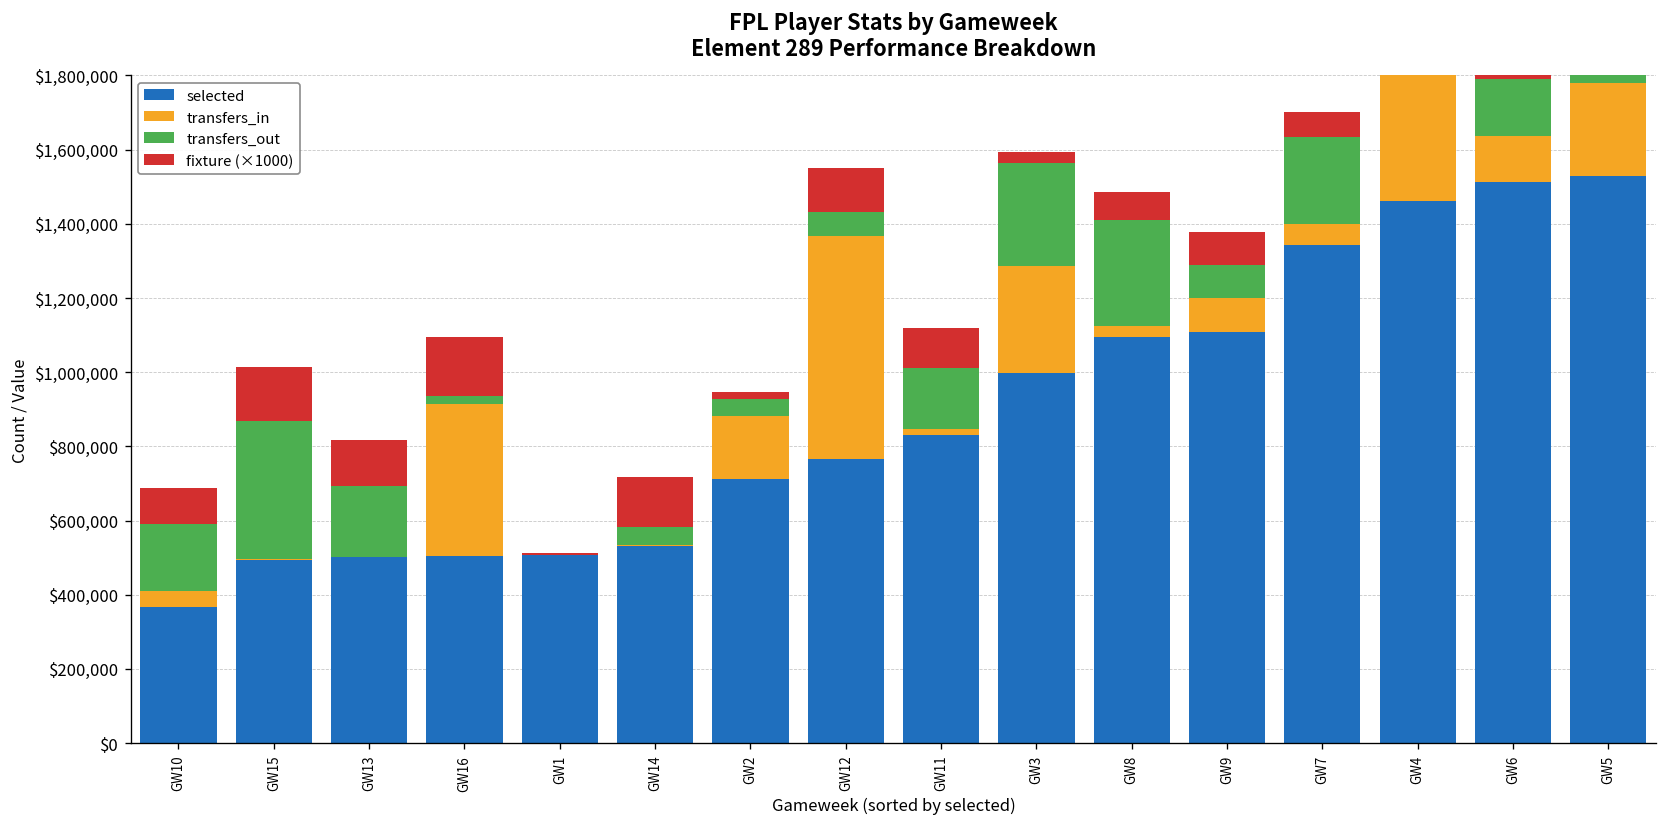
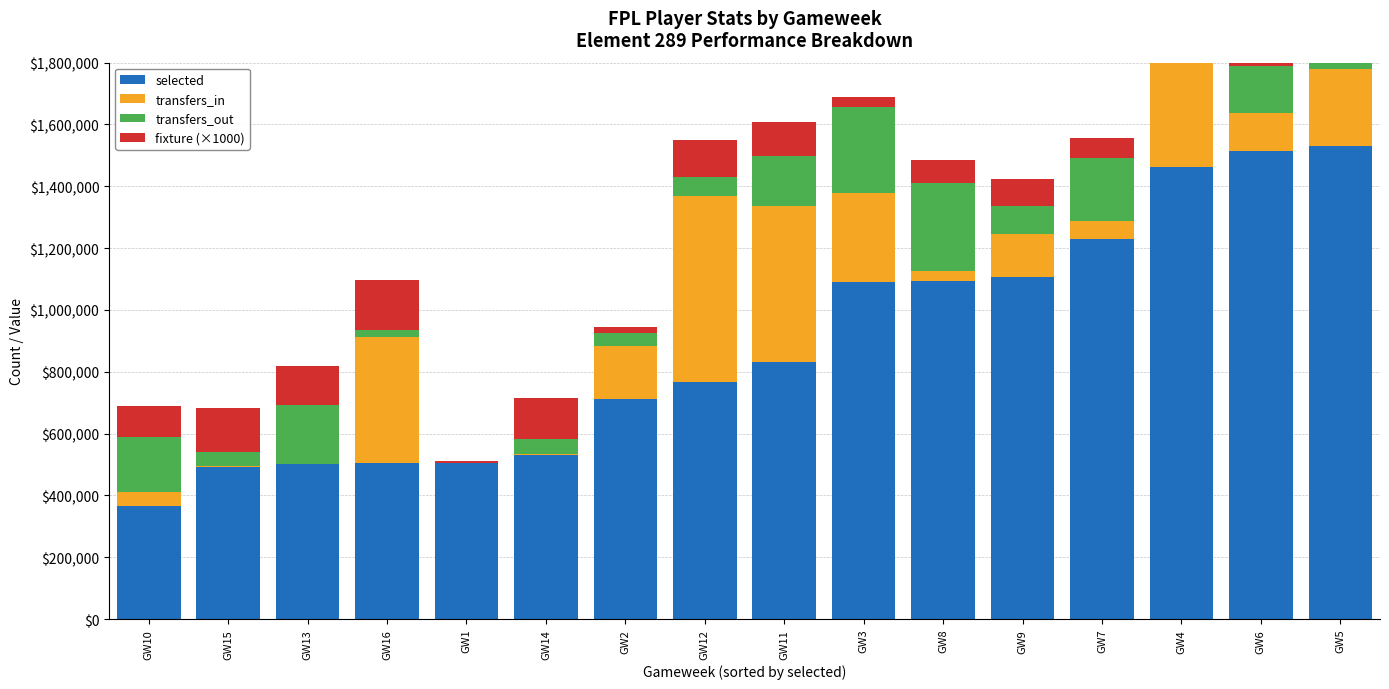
transfers_out, GW15: $370,000 -> $40,000
transfers_in, GW11: $10,000 -> $500,000
selected, GW3: $1,000,000 -> $1,090,000
transfers_in, GW9: $90,000 -> $140,000
selected, GW7: $1,340,000 -> $1,230,000
transfers_out, GW7: $240,000 -> $200,000
